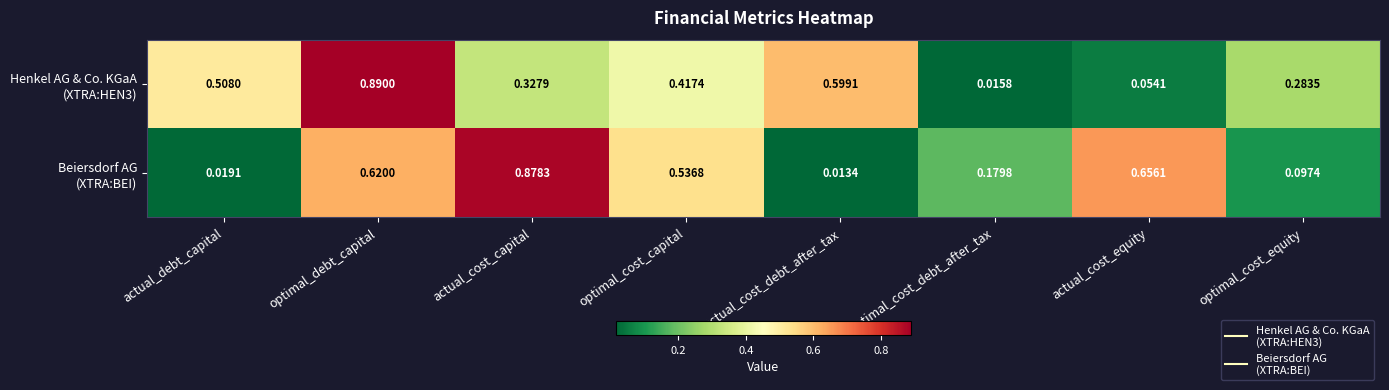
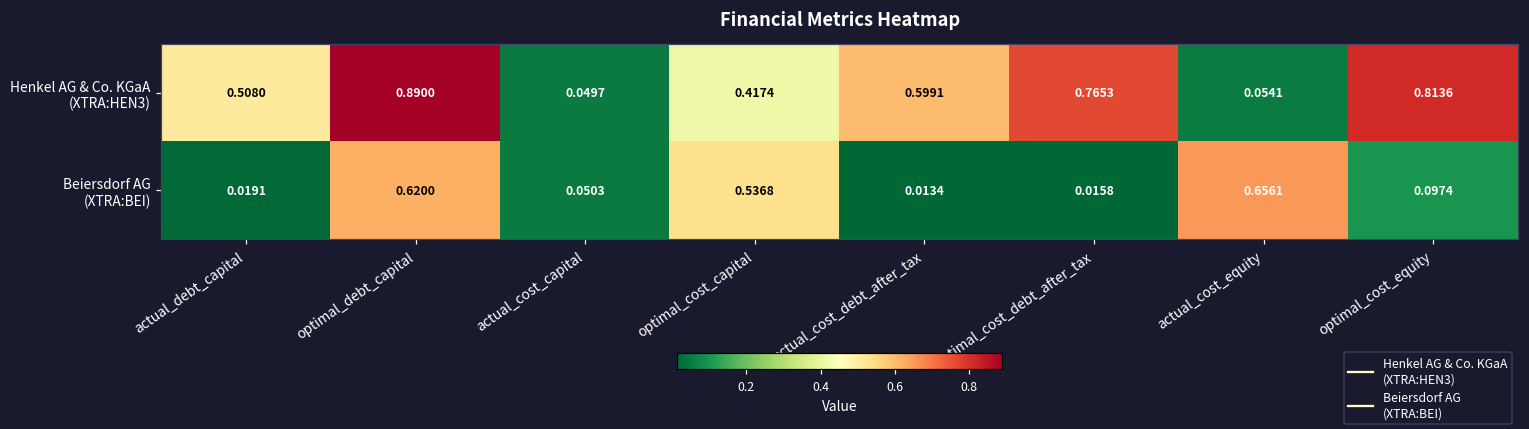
Henkel AG & Co. KGaA (XTRA:HEN3), actual_cost_capital: 0.3279 -> 0.0497
Henkel AG & Co. KGaA (XTRA:HEN3), optimal_cost_debt_after_tax: 0.0158 -> 0.7653
Henkel AG & Co. KGaA (XTRA:HEN3), optimal_cost_equity: 0.2835 -> 0.8136
Beiersdorf AG (XTRA:BEI), actual_cost_capital: 0.8783 -> 0.0503
Beiersdorf AG (XTRA:BEI), optimal_cost_debt_after_tax: 0.1798 -> 0.0158
